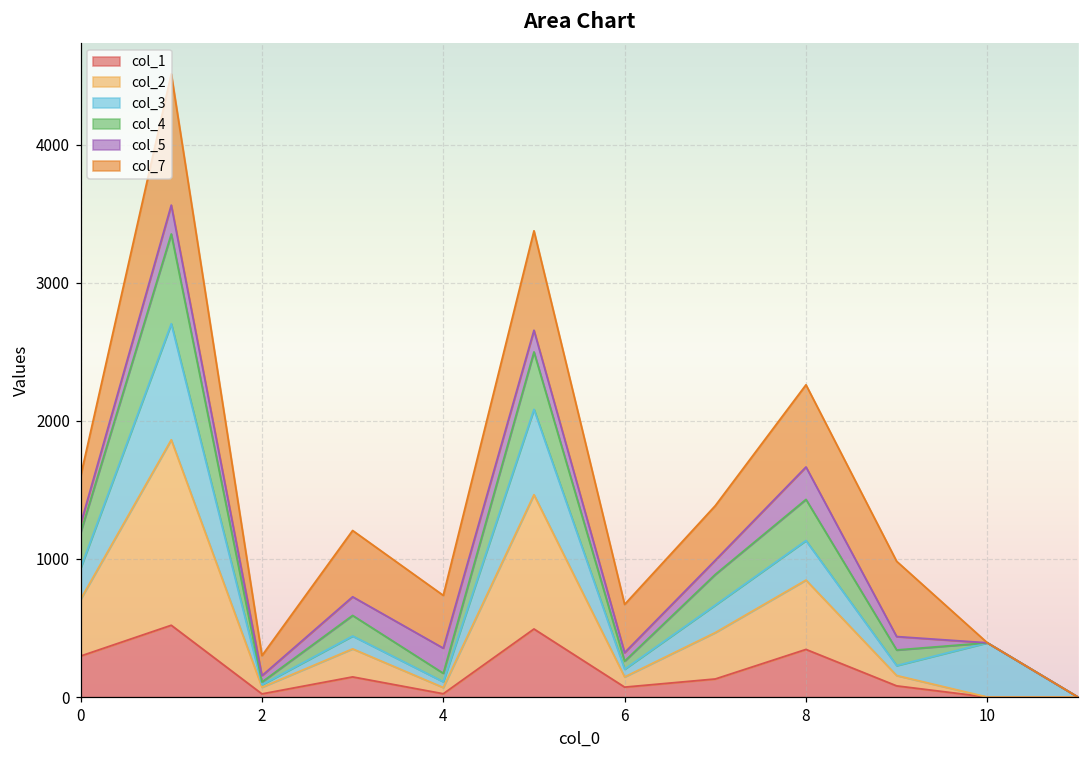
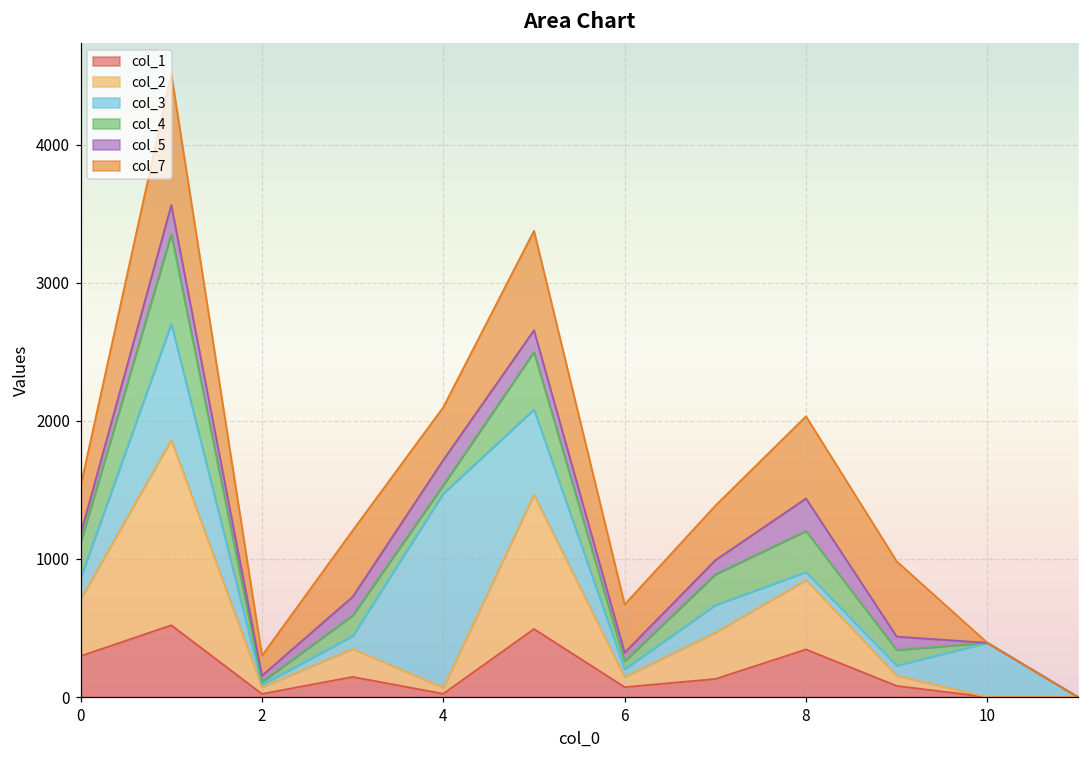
col_3, 0: 230 -> 150
col_3, 4: 40 -> 1410
col_3, 8: 290 -> 60
